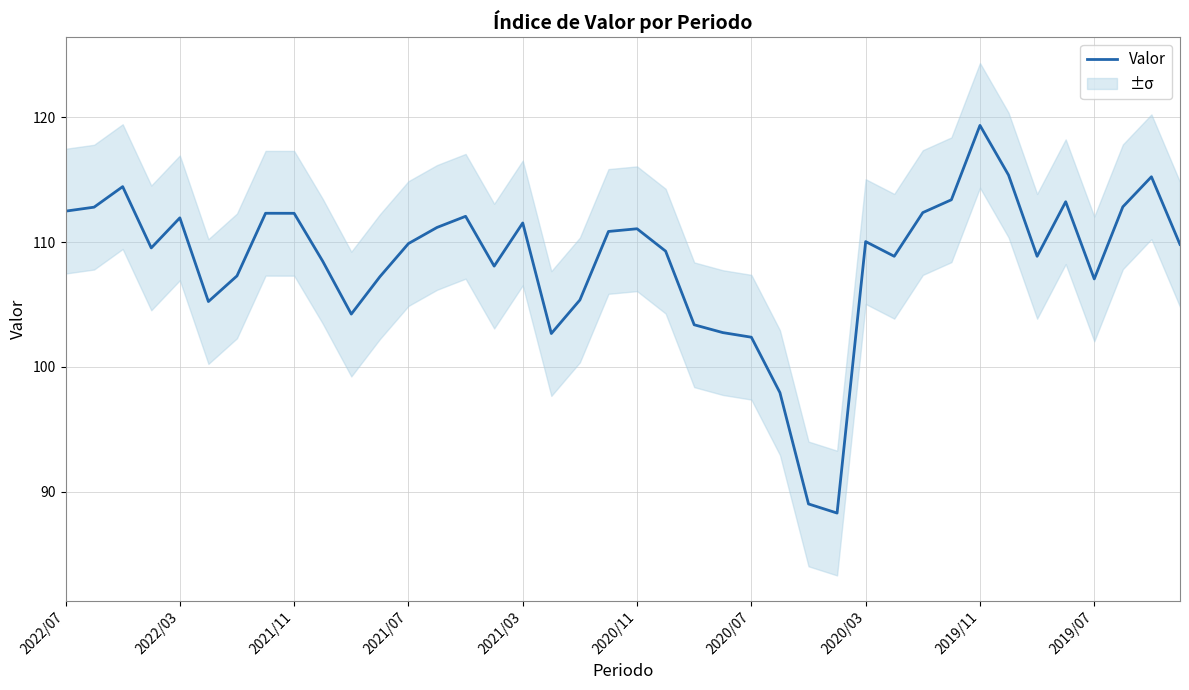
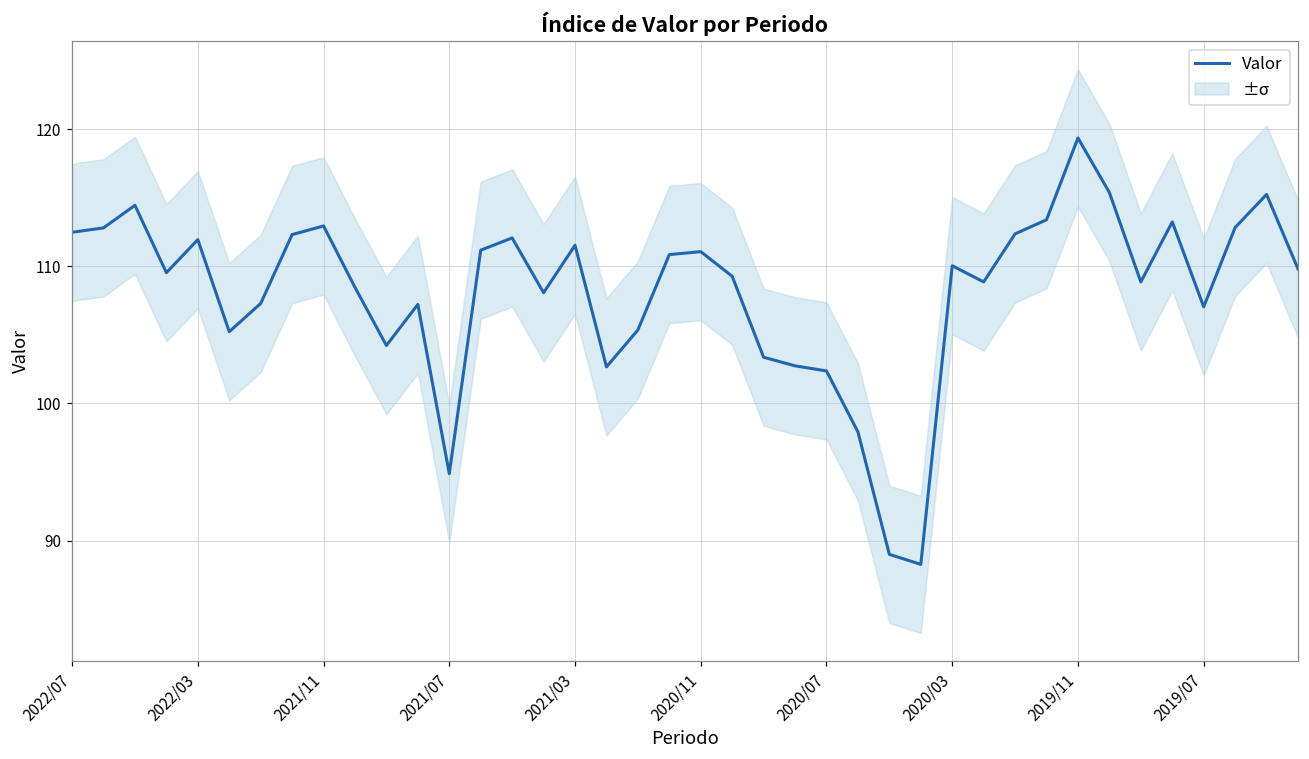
Valor, 2021/11: 112.3 -> 112.9
Valor, 2021/07: 109.9 -> 94.9
